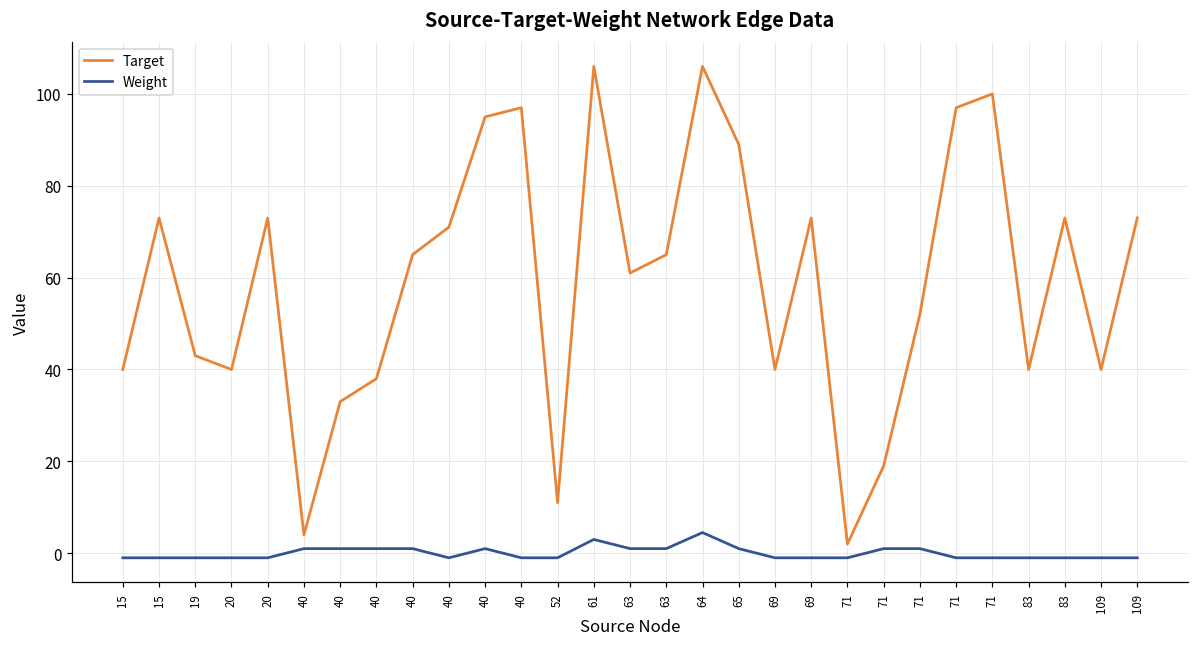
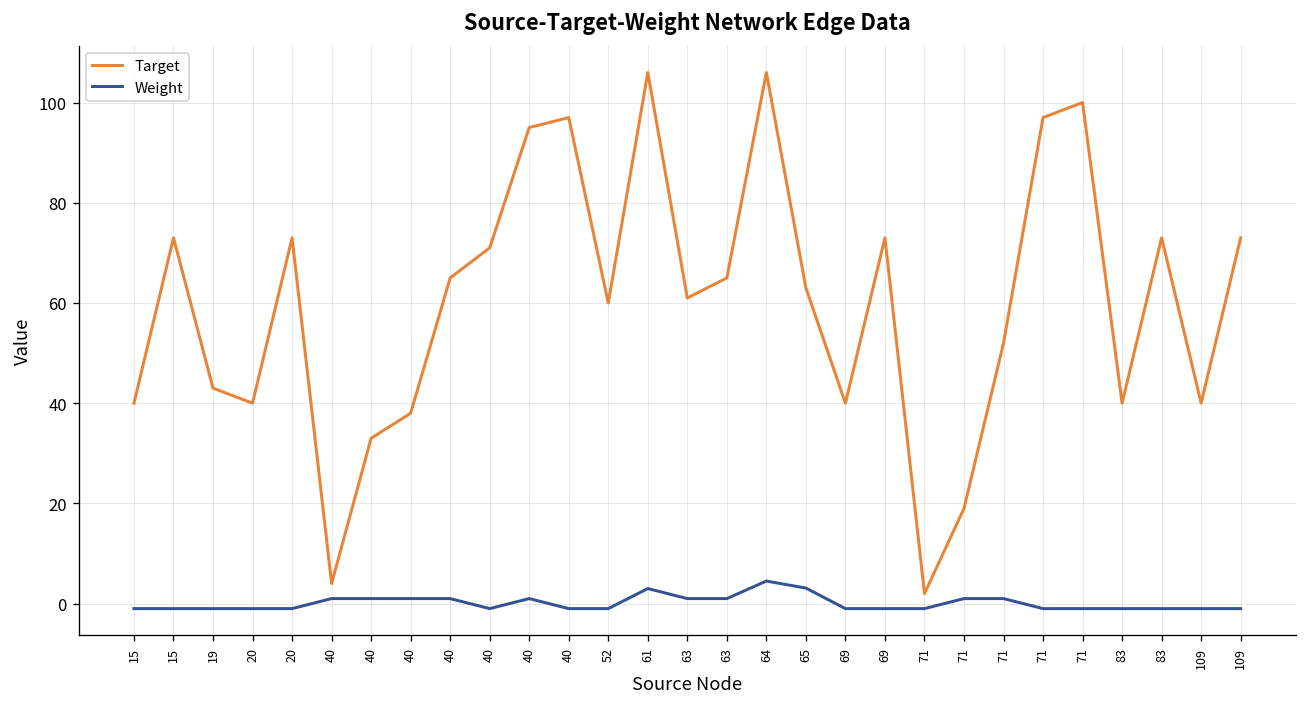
Target, 52: 11 -> 60
Target, 65: 89 -> 63
Weight, 65: 1 -> 3
